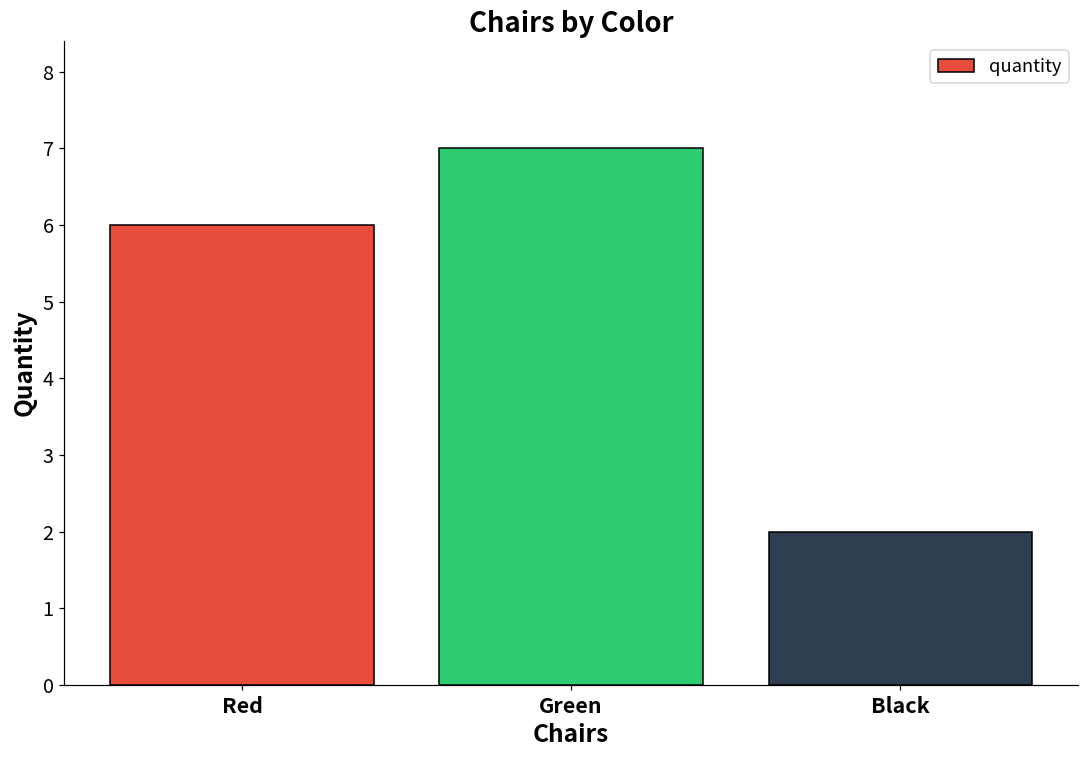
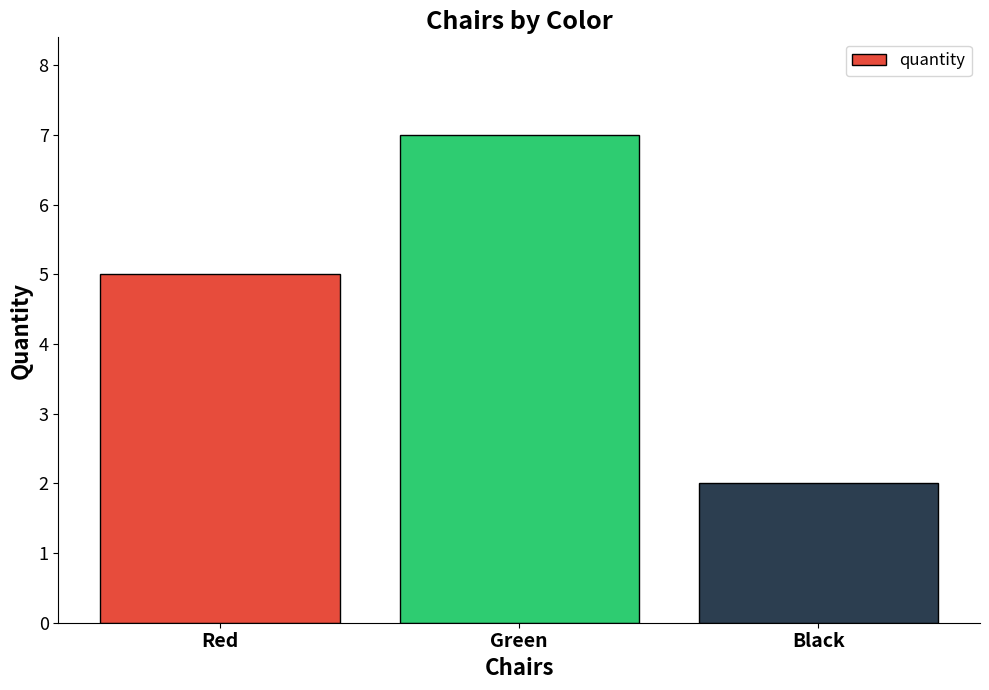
Red: 6 -> 5
